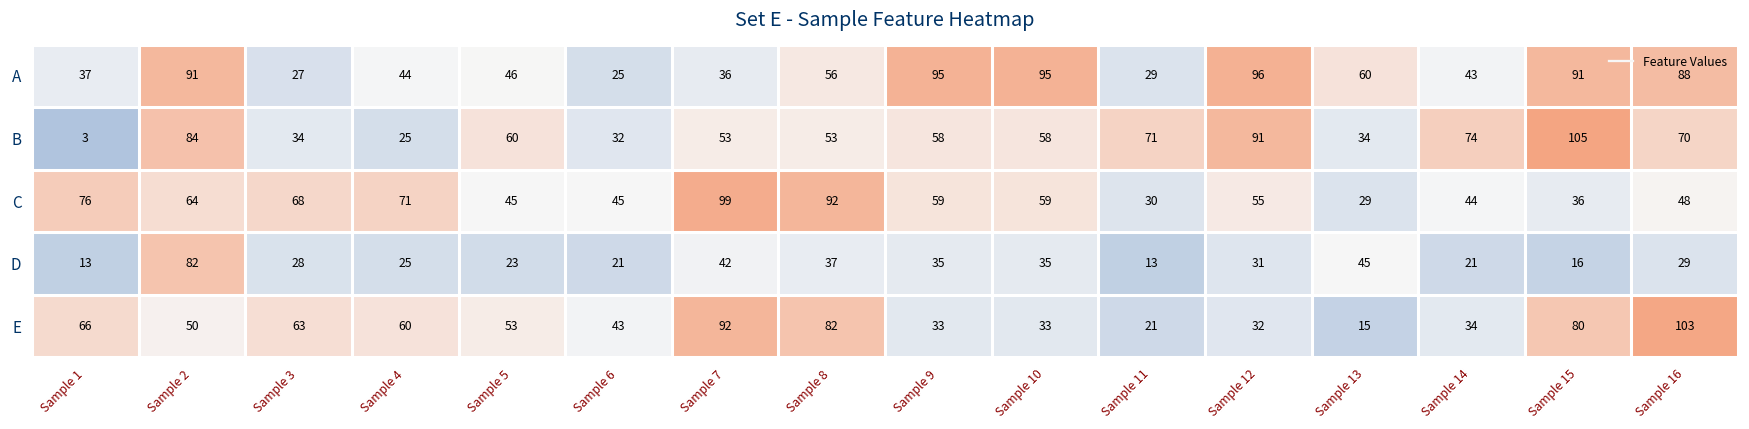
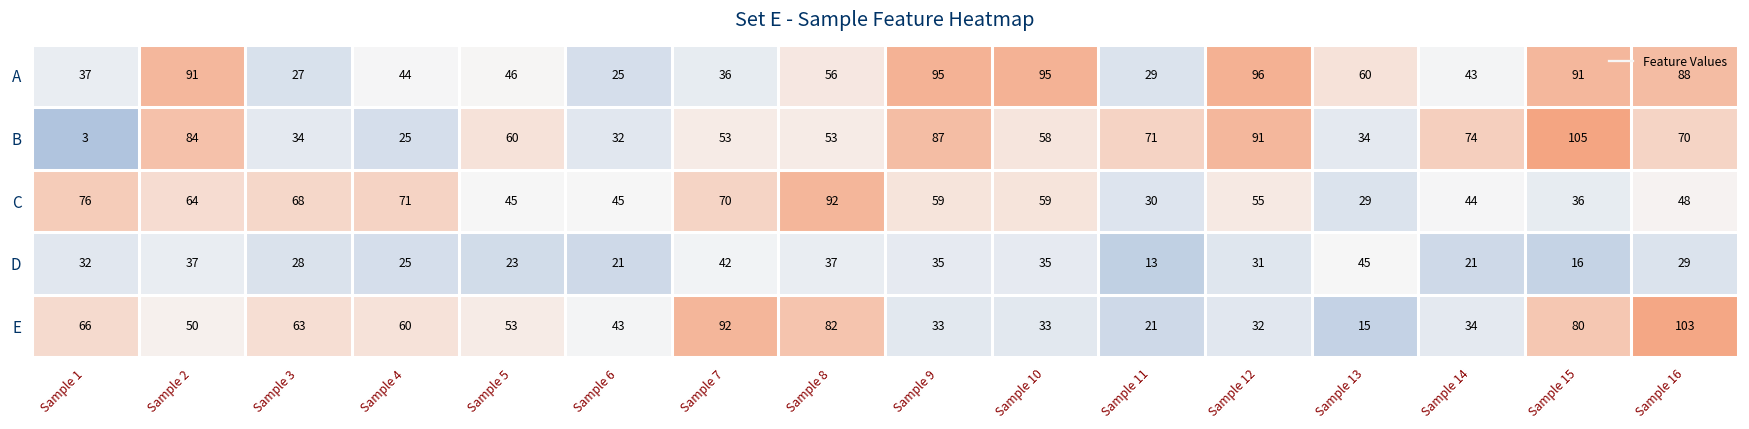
B, Sample 9: 58 -> 87
C, Sample 7: 99 -> 70
D, Sample 1: 13 -> 32
D, Sample 2: 82 -> 37
